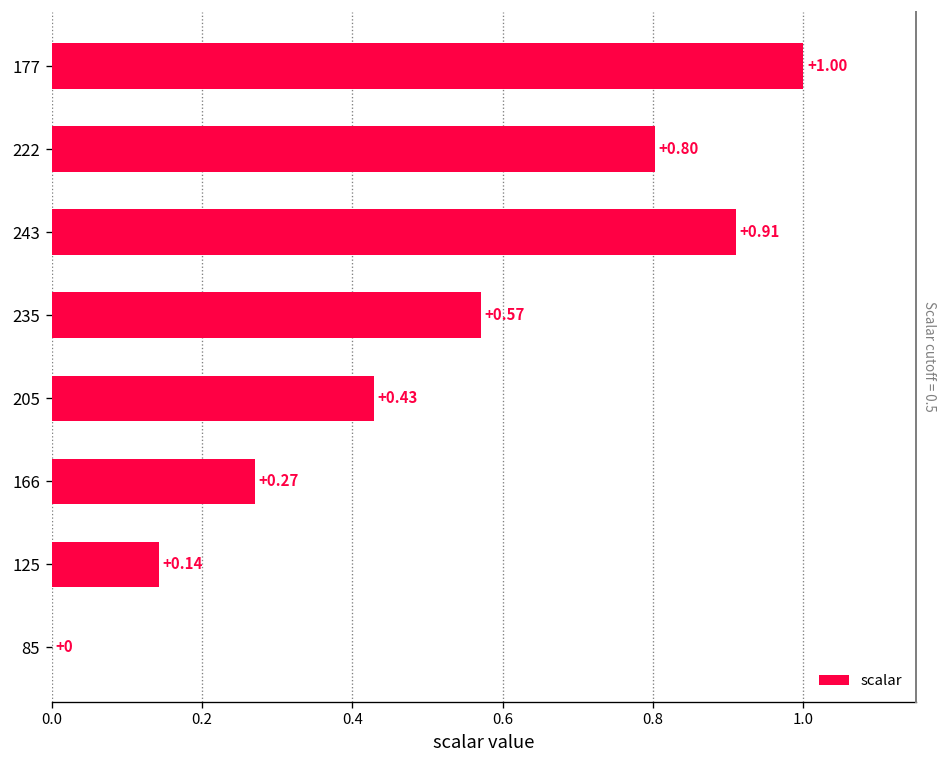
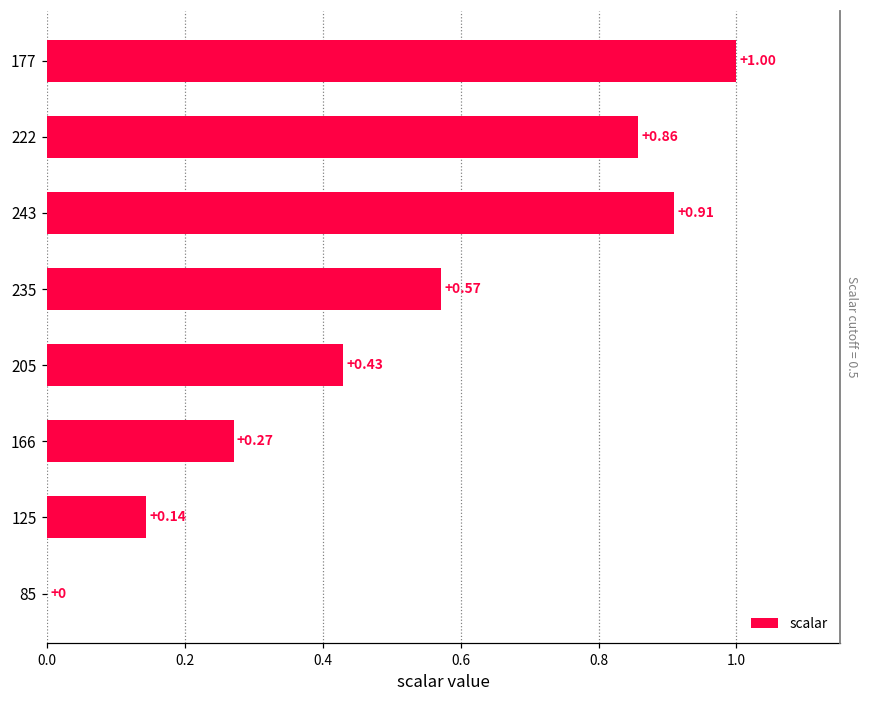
222: +0.80 -> +0.86
